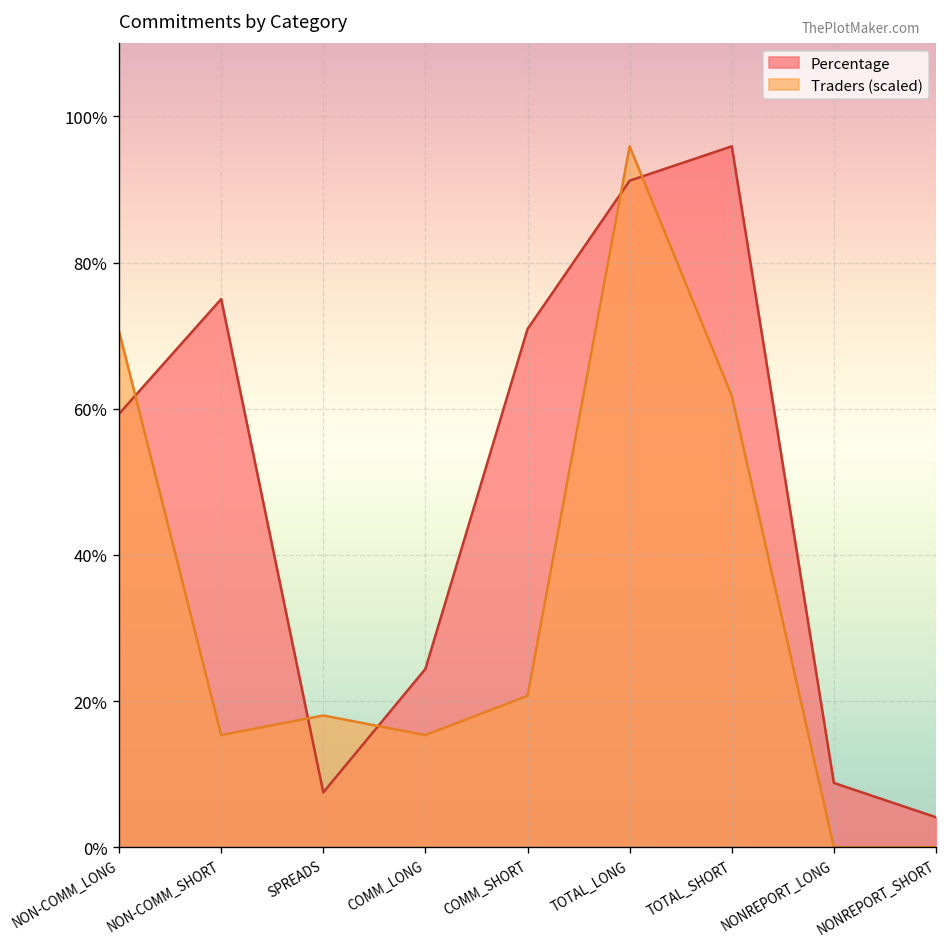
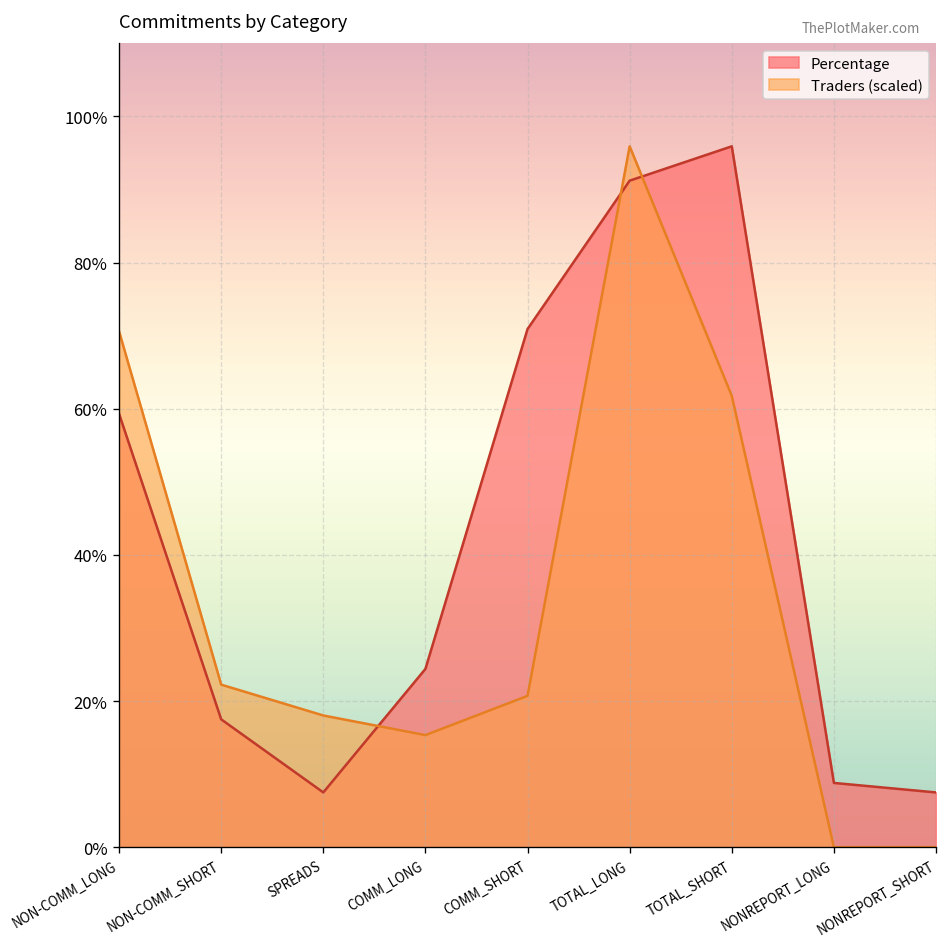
Percentage, NON-COMM_SHORT: 75% -> 18%
Traders (scaled), NON-COMM_SHORT: 15% -> 22%
Percentage, NONREPORT_SHORT: 4% -> 8%
